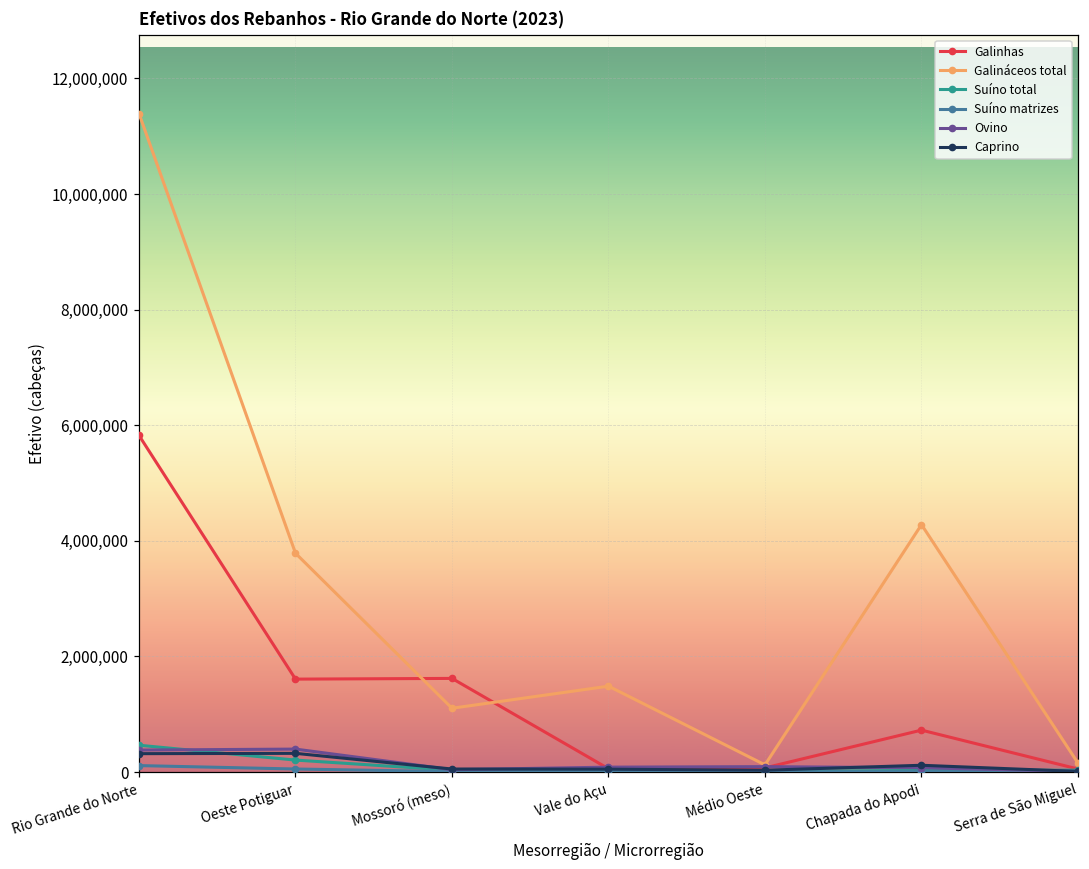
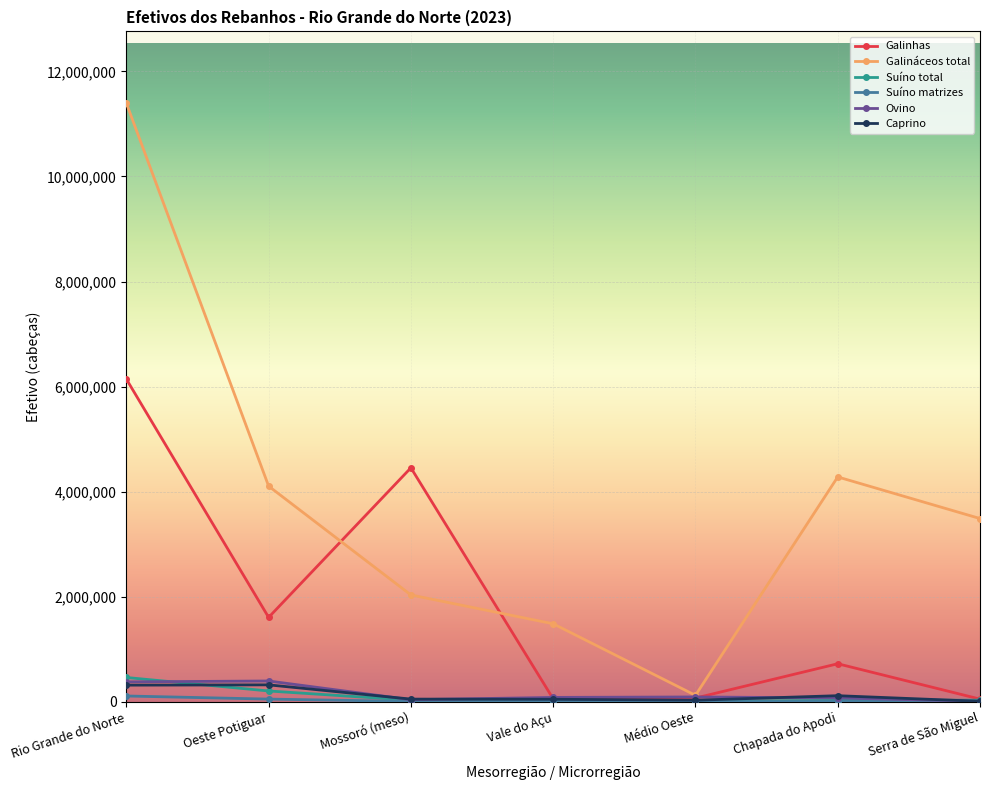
Galinhas, Rio Grande do Norte: 5,800,000 -> 6,100,000
Galináceos total, Oeste Potiguar: 3,800,000 -> 4,100,000
Galinhas, Mossoró (meso): 1,600,000 -> 4,500,000
Galináceos total, Mossoró (meso): 1,100,000 -> 2,000,000
Galináceos total, Serra de São Miguel: 200,000 -> 3,500,000
